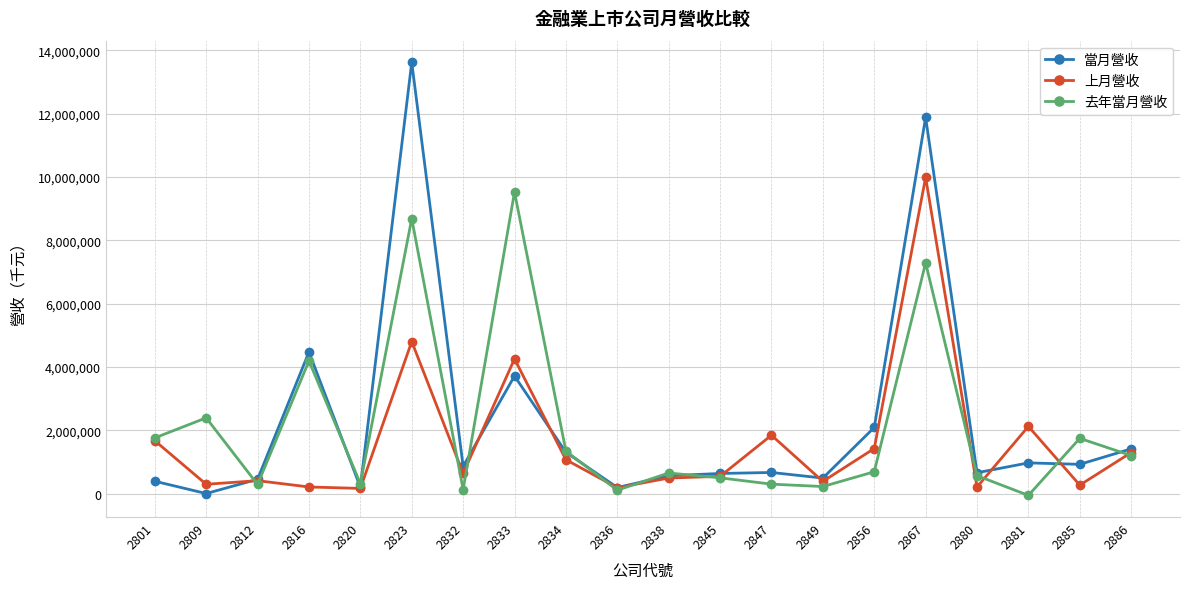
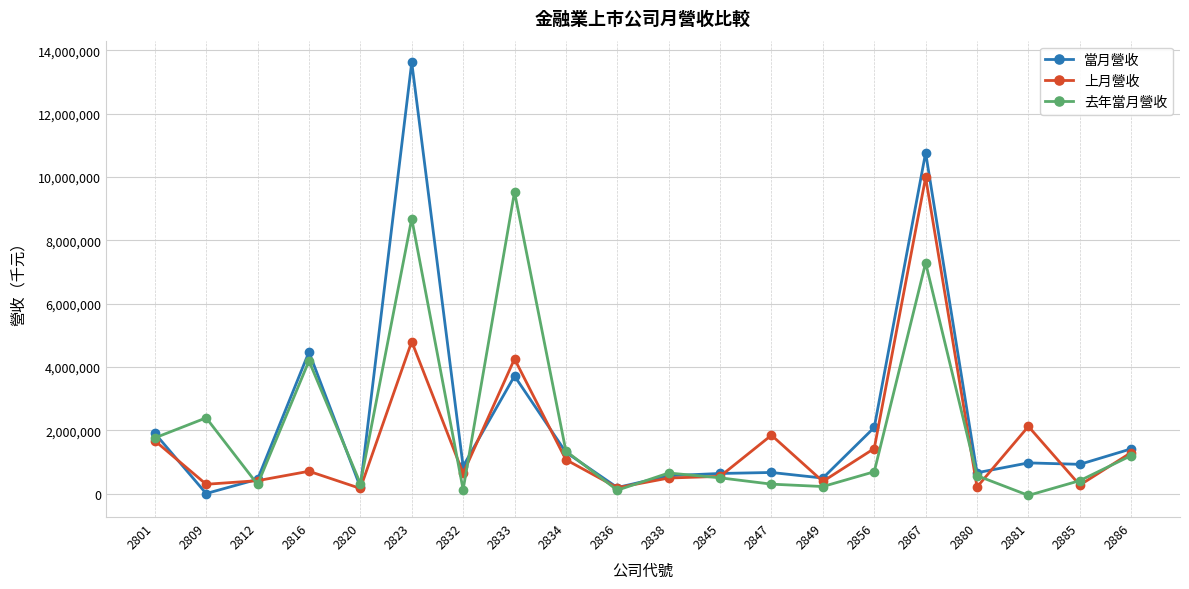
當月營收, 2801: 400,000 -> 1,900,000
上月營收, 2816: 200,000 -> 700,000
當月營收, 2867: 11,900,000 -> 10,800,000
去年當月營收, 2885: 1,700,000 -> 400,000
